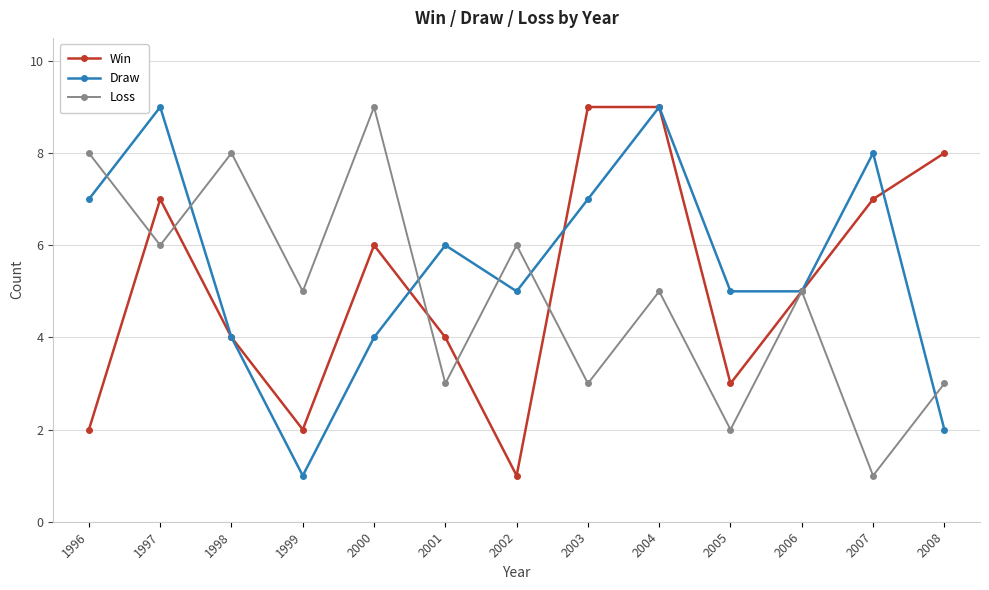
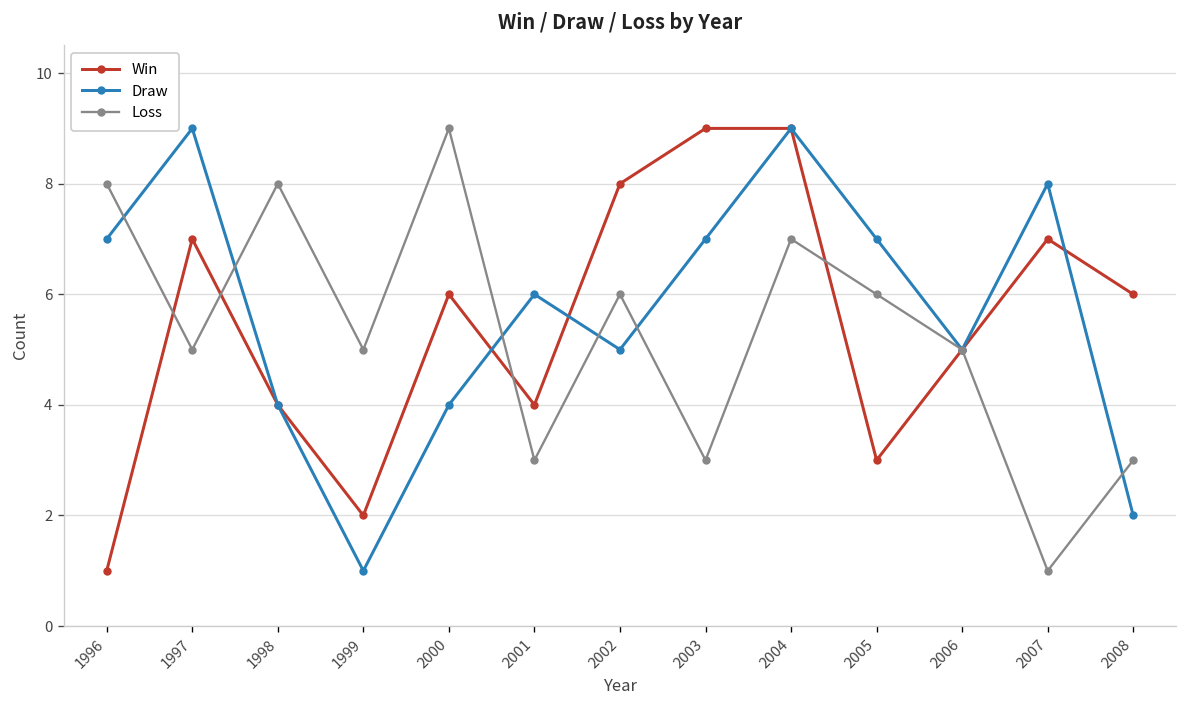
Win, 1996: 2 -> 1
Loss, 1997: 6 -> 5
Win, 2002: 1 -> 8
Loss, 2004: 5 -> 7
Draw, 2005: 5 -> 7
Loss, 2005: 2 -> 6
Win, 2008: 8 -> 6
